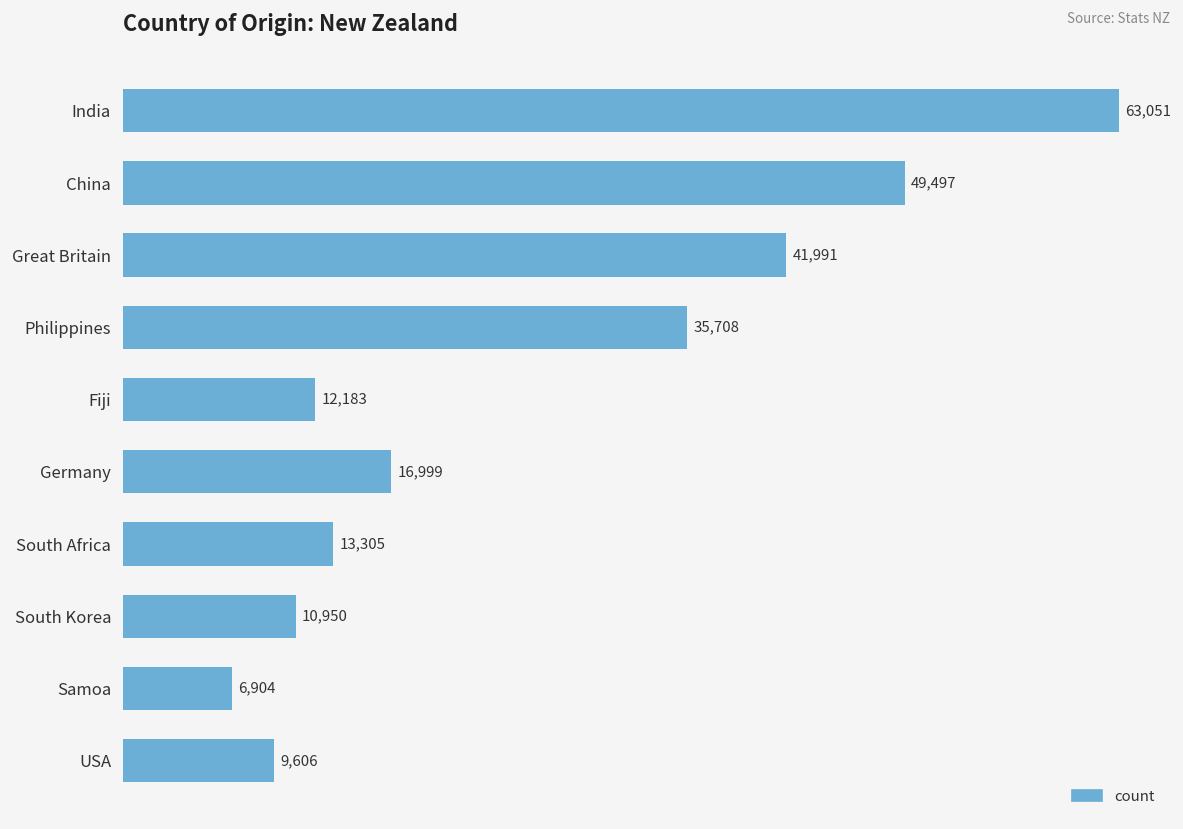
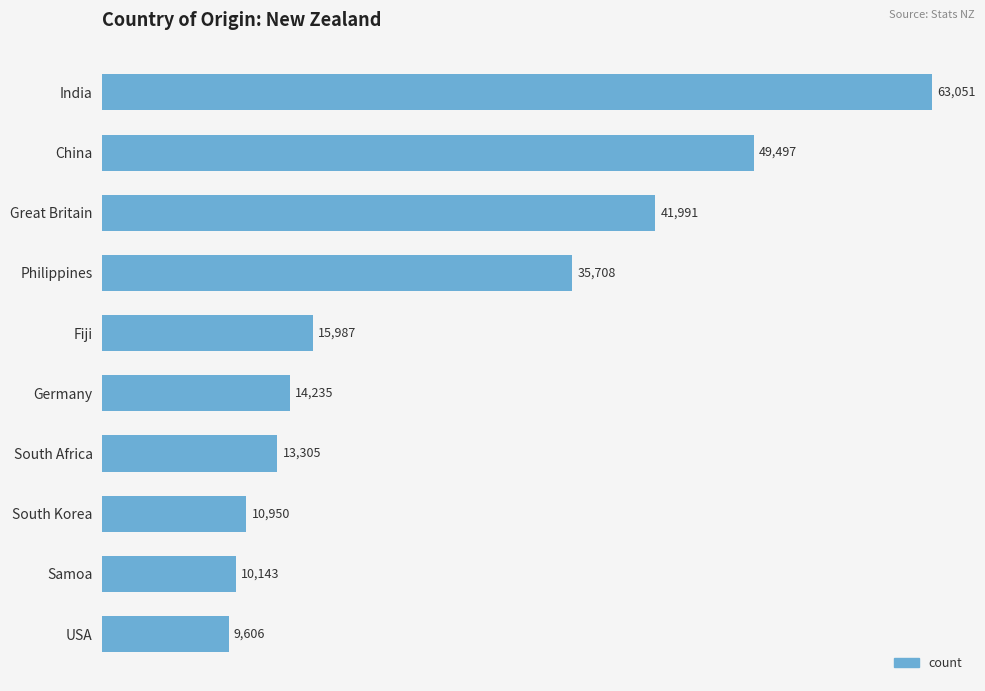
Fiji: 12,183 -> 15,987
Germany: 16,999 -> 14,235
Samoa: 6,904 -> 10,143
